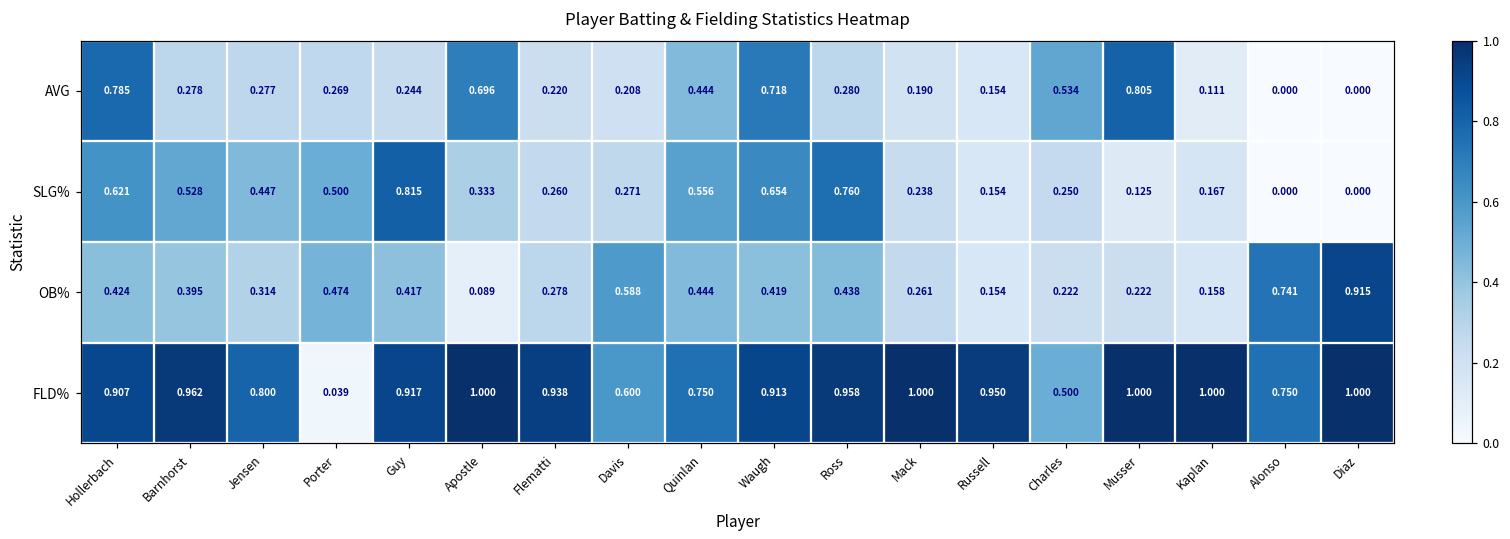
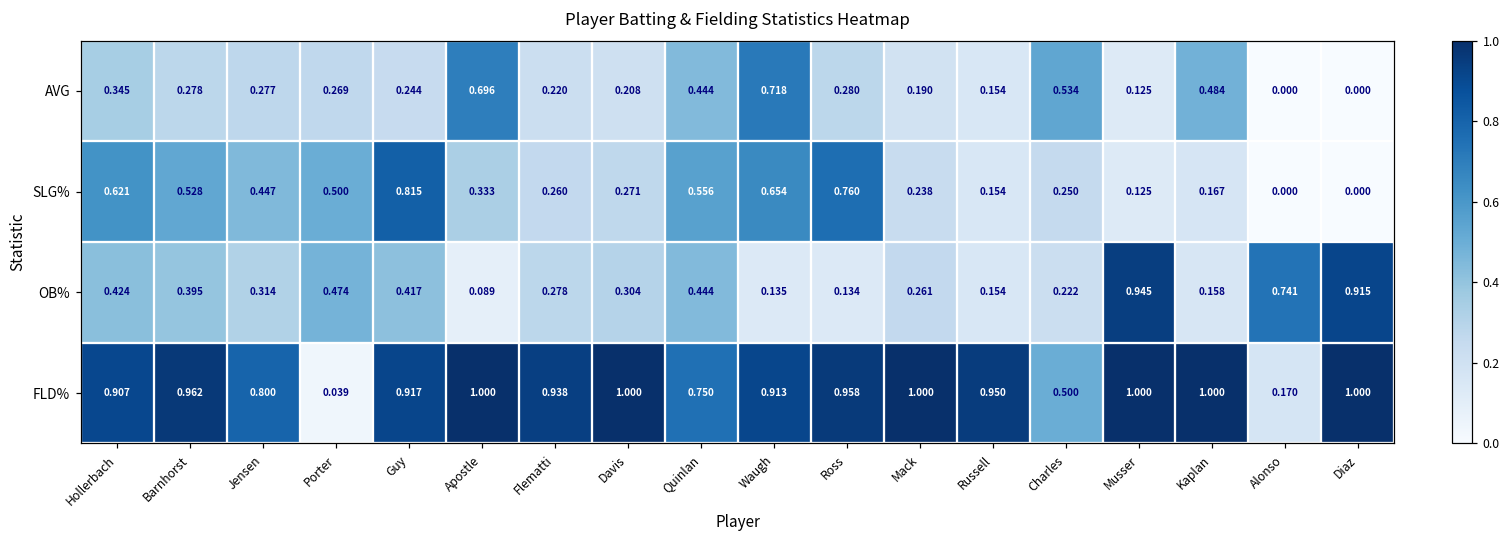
AVG, Hollerbach: 0.785 -> 0.345
AVG, Musser: 0.805 -> 0.125
AVG, Kaplan: 0.111 -> 0.484
OB%, Davis: 0.588 -> 0.304
OB%, Waugh: 0.419 -> 0.135
OB%, Ross: 0.438 -> 0.134
OB%, Musser: 0.222 -> 0.945
FLD%, Davis: 0.600 -> 1.000
FLD%, Alonso: 0.750 -> 0.170
